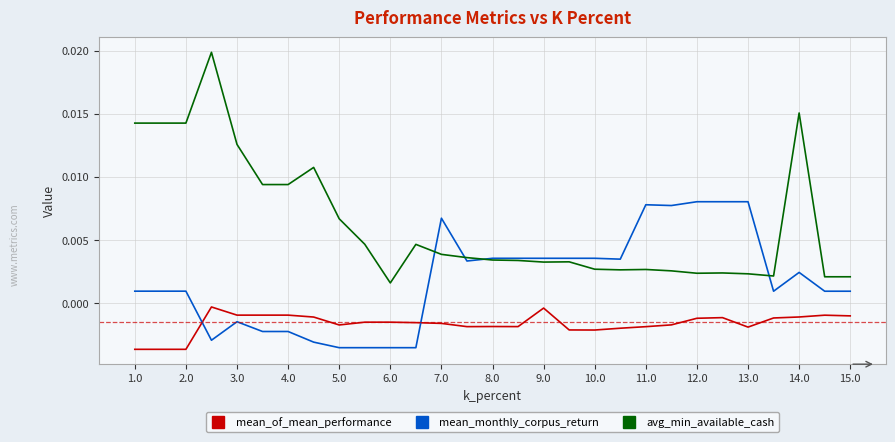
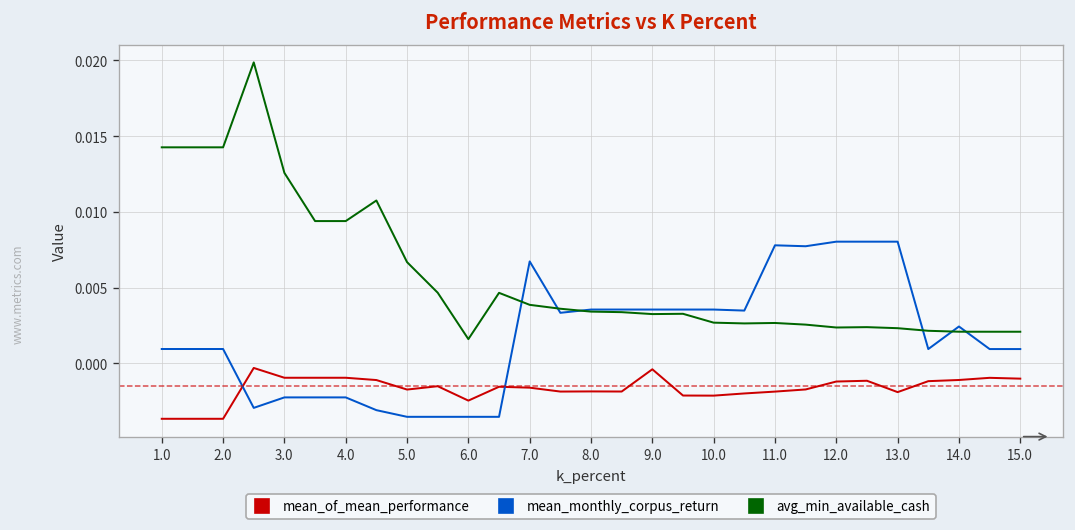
mean_monthly_corpus_return, 3.0: -0.0015 -> -0.0022
mean_of_mean_performance, 6.0: -0.0015 -> -0.0025
avg_min_available_cash, 14.0: 0.0151 -> 0.0021
